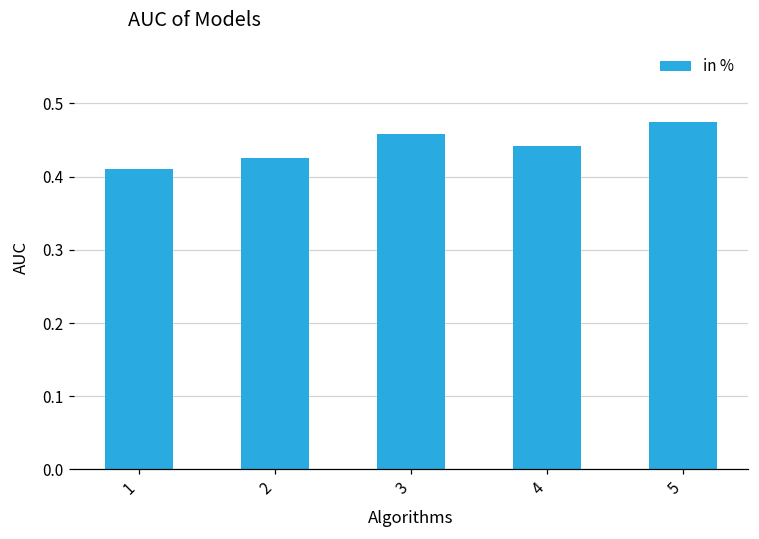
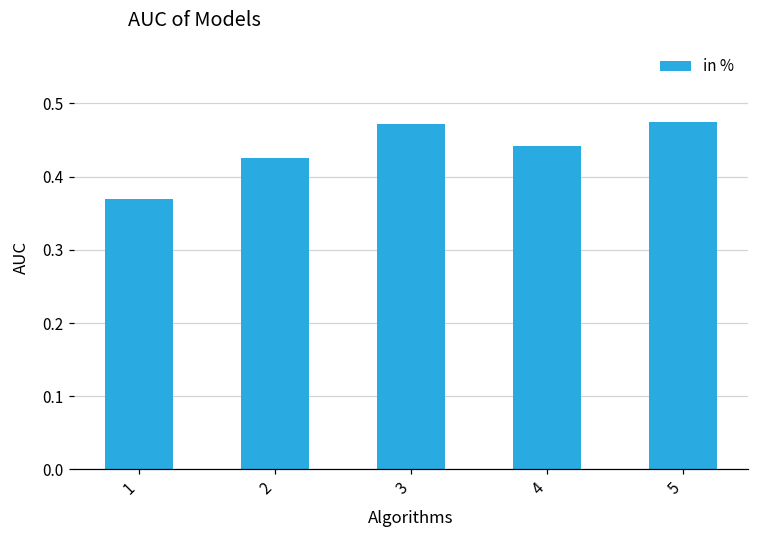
1: 0.41 -> 0.37
3: 0.46 -> 0.47
